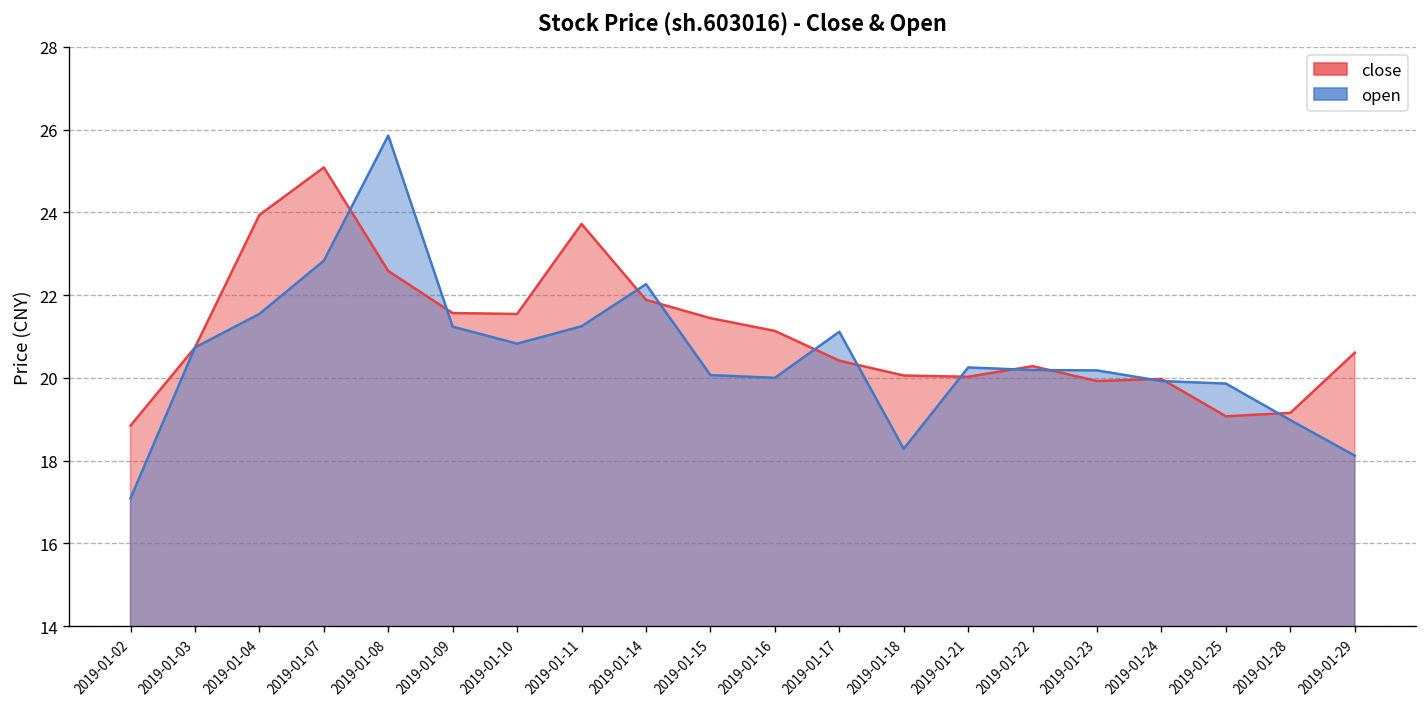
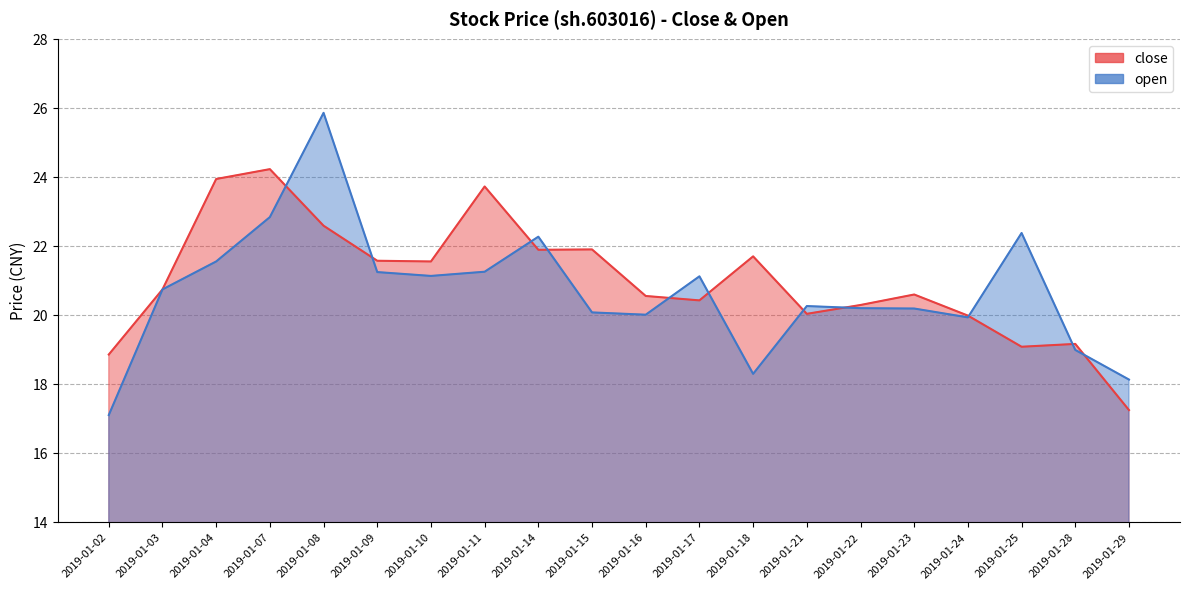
close, 2019-01-07: 25.1 -> 24.2
open, 2019-01-10: 20.8 -> 21.1
close, 2019-01-15: 21.4 -> 21.9
close, 2019-01-16: 21.1 -> 20.5
close, 2019-01-18: 20.1 -> 21.7
close, 2019-01-23: 19.9 -> 20.6
open, 2019-01-25: 19.9 -> 22.4
close, 2019-01-29: 20.6 -> 17.2
